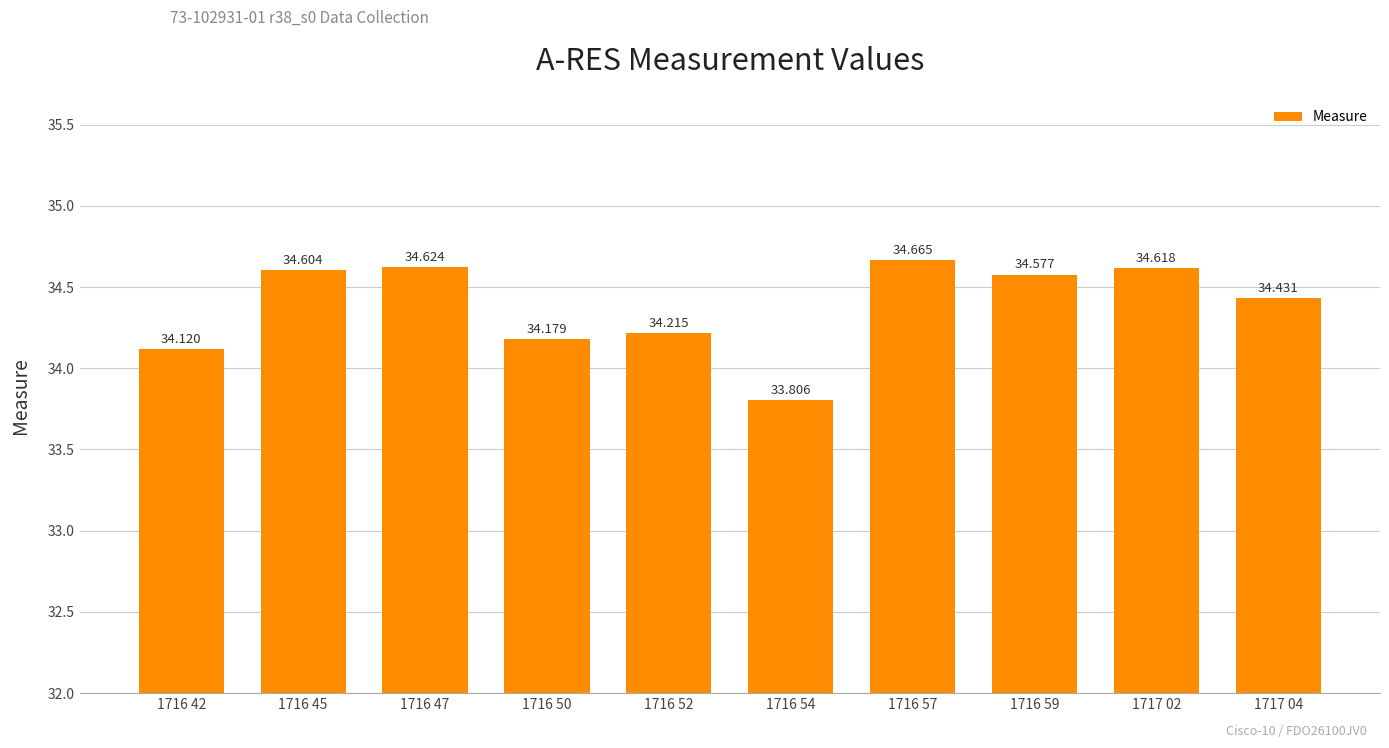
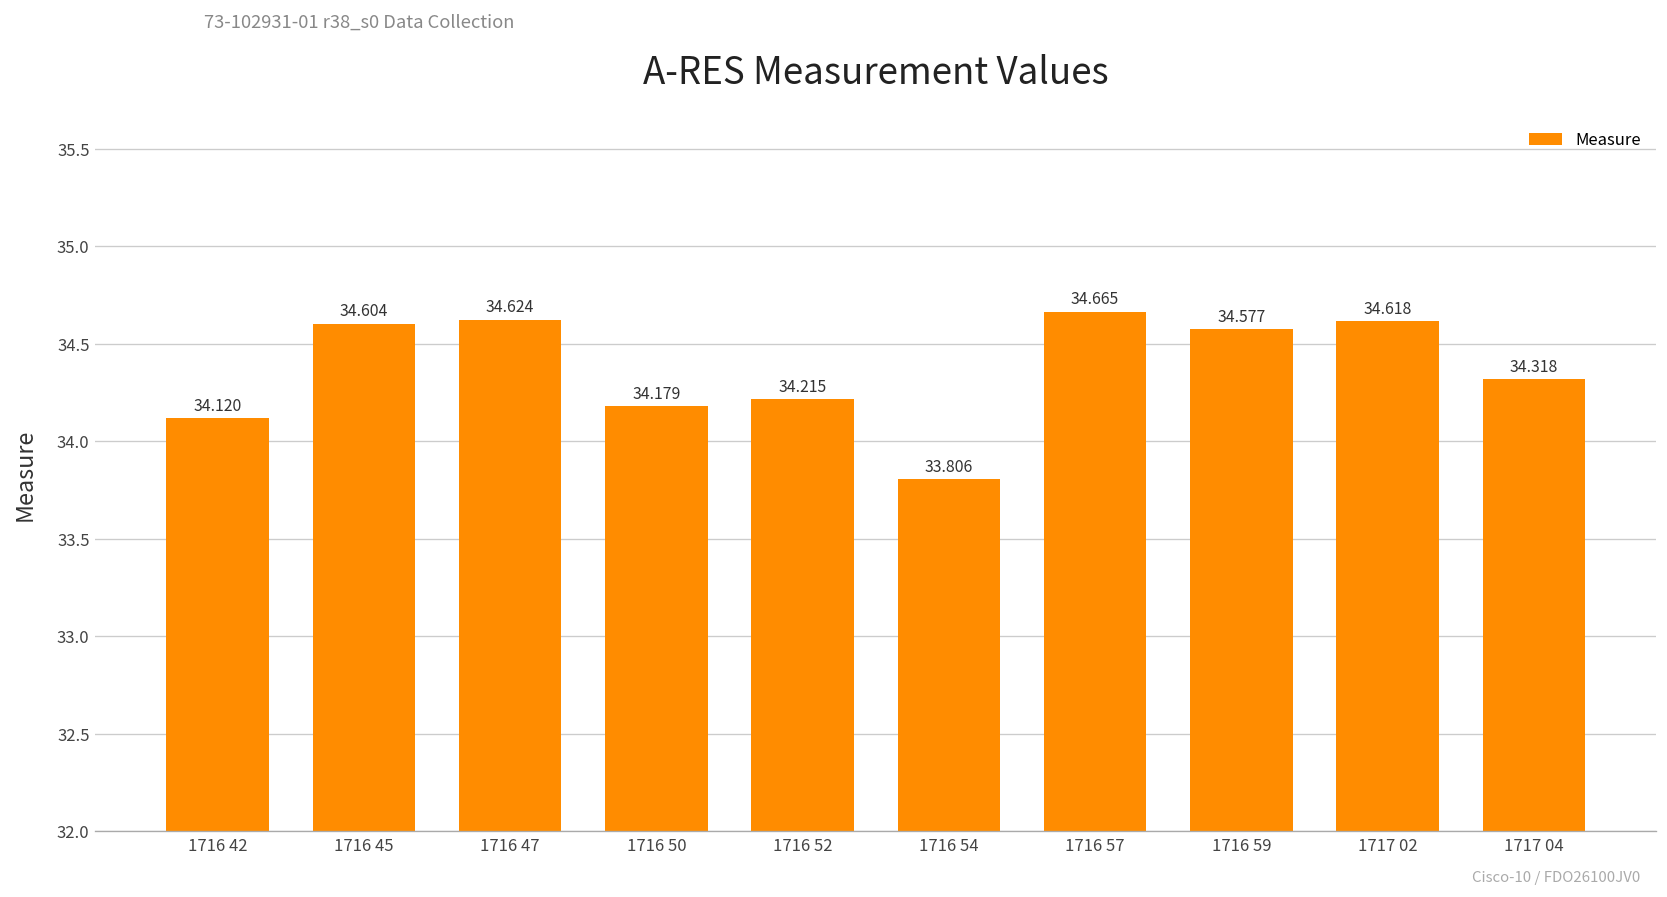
1717 04: 34.431 -> 34.318
